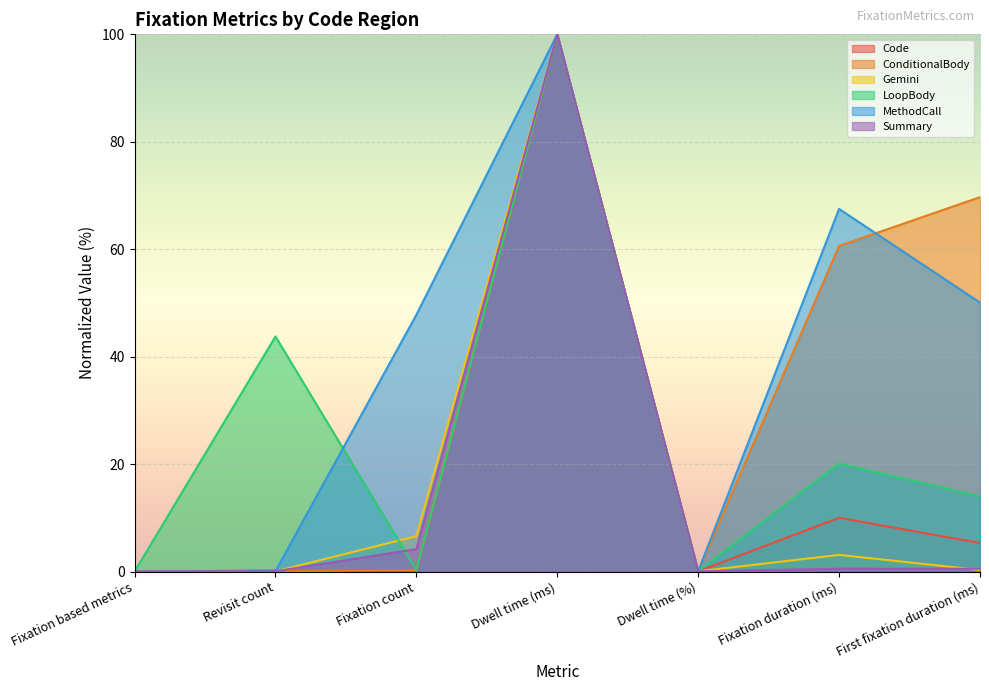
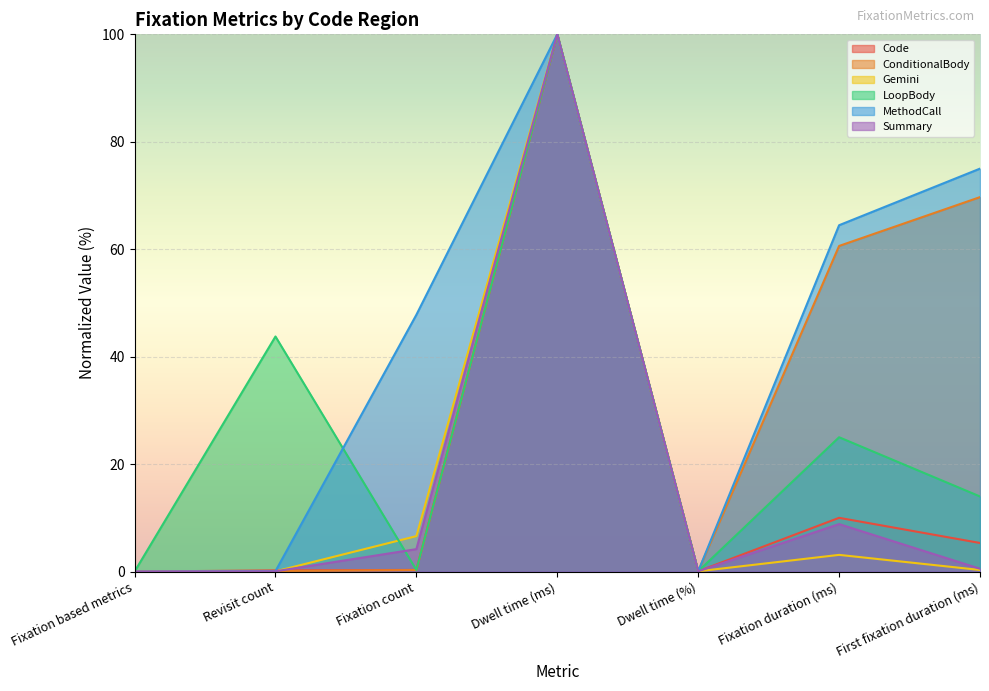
LoopBody, Fixation duration (ms): 20 -> 25
MethodCall, Fixation duration (ms): 68 -> 64
Summary, Fixation duration (ms): 1 -> 9
MethodCall, First fixation duration (ms): 50 -> 75
